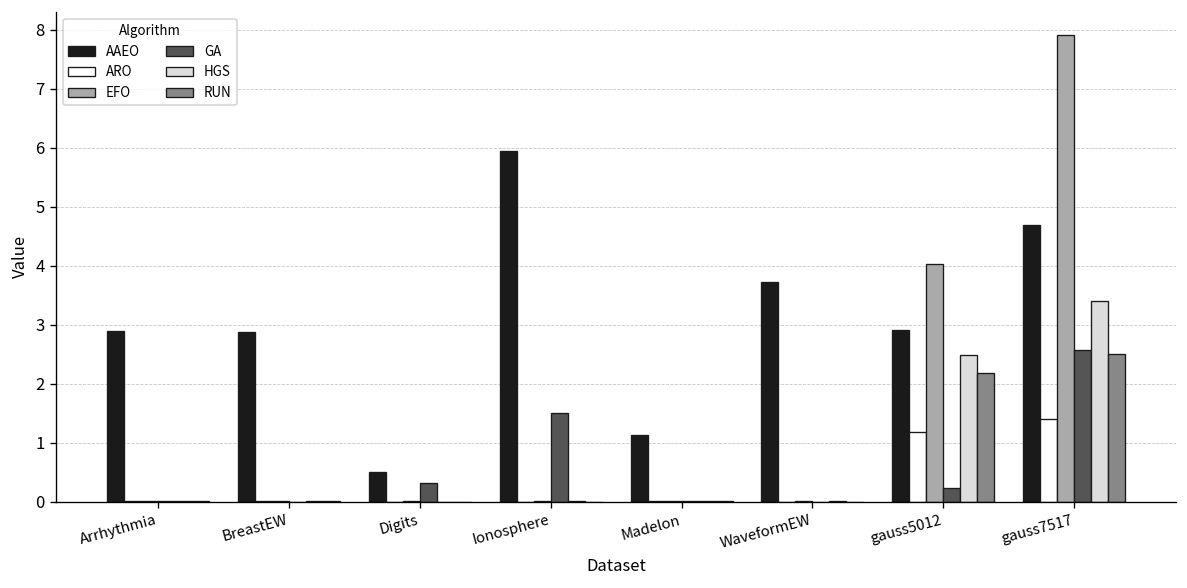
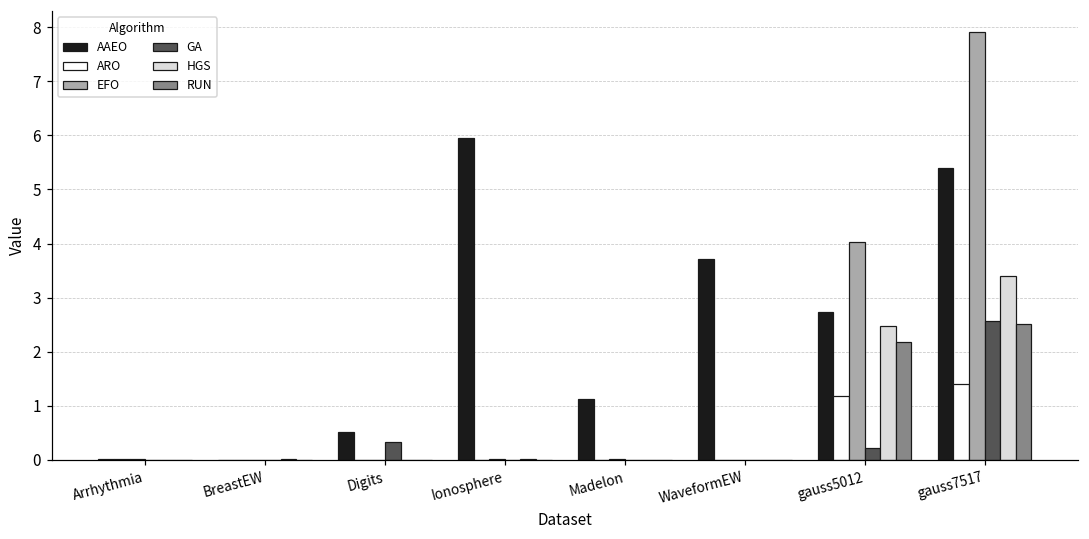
AAEO, Arrhythmia: 2.9 -> 0.0
AAEO, BreastEW: 2.9 -> 0.0
GA, Ionosphere: 1.5 -> 0.0
AAEO, gauss5012: 2.9 -> 2.7
AAEO, gauss7517: 4.7 -> 5.4
